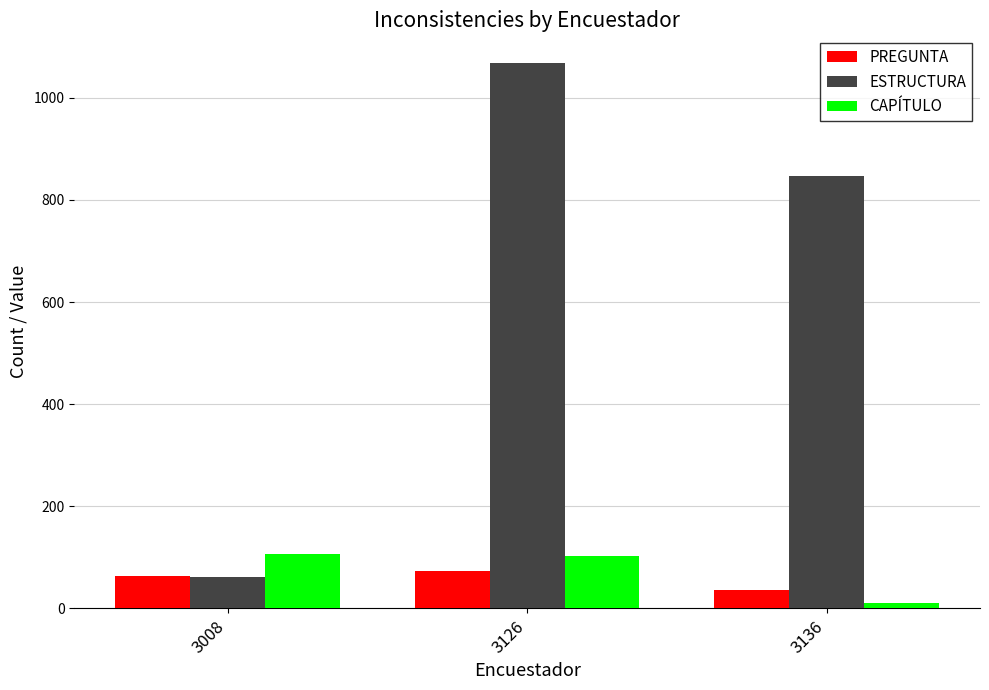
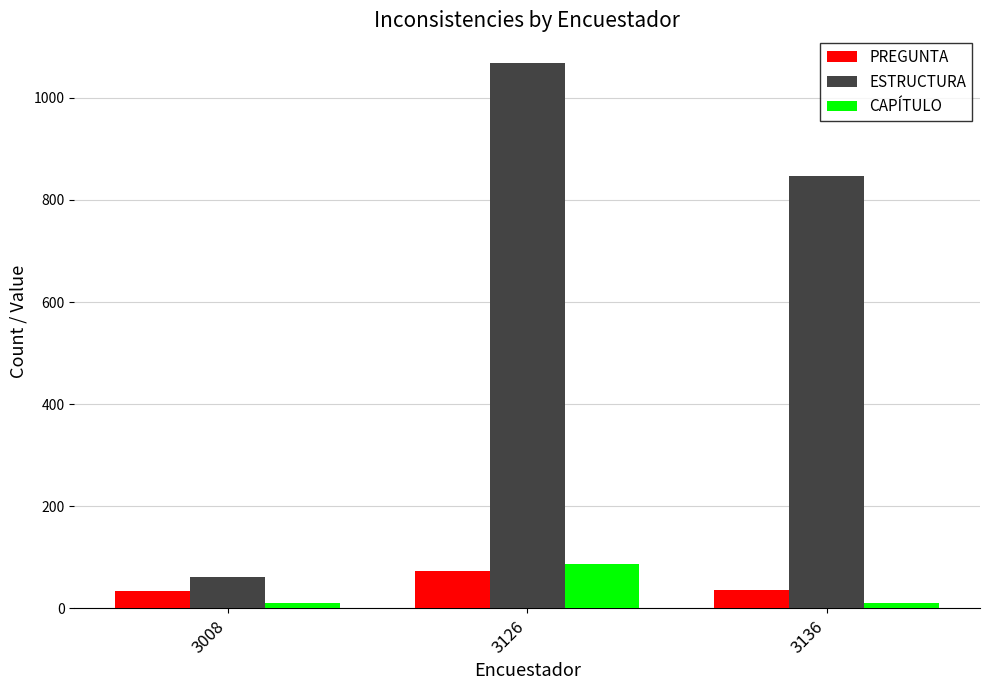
PREGUNTA, 3008: 60 -> 30
CAPÍTULO, 3008: 110 -> 10
CAPÍTULO, 3126: 100 -> 90
